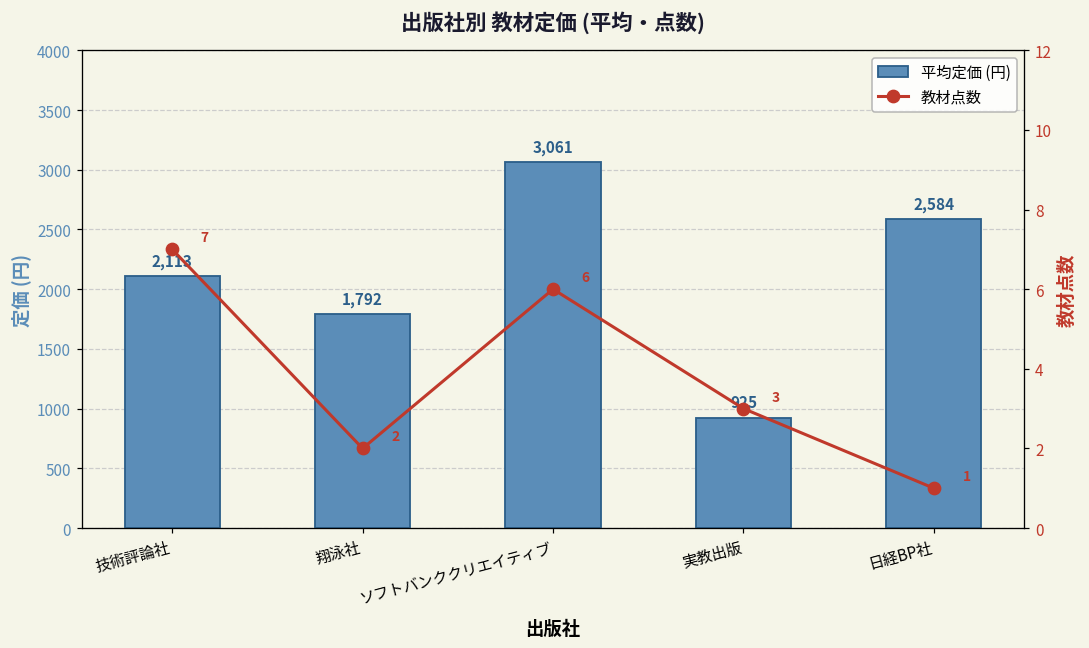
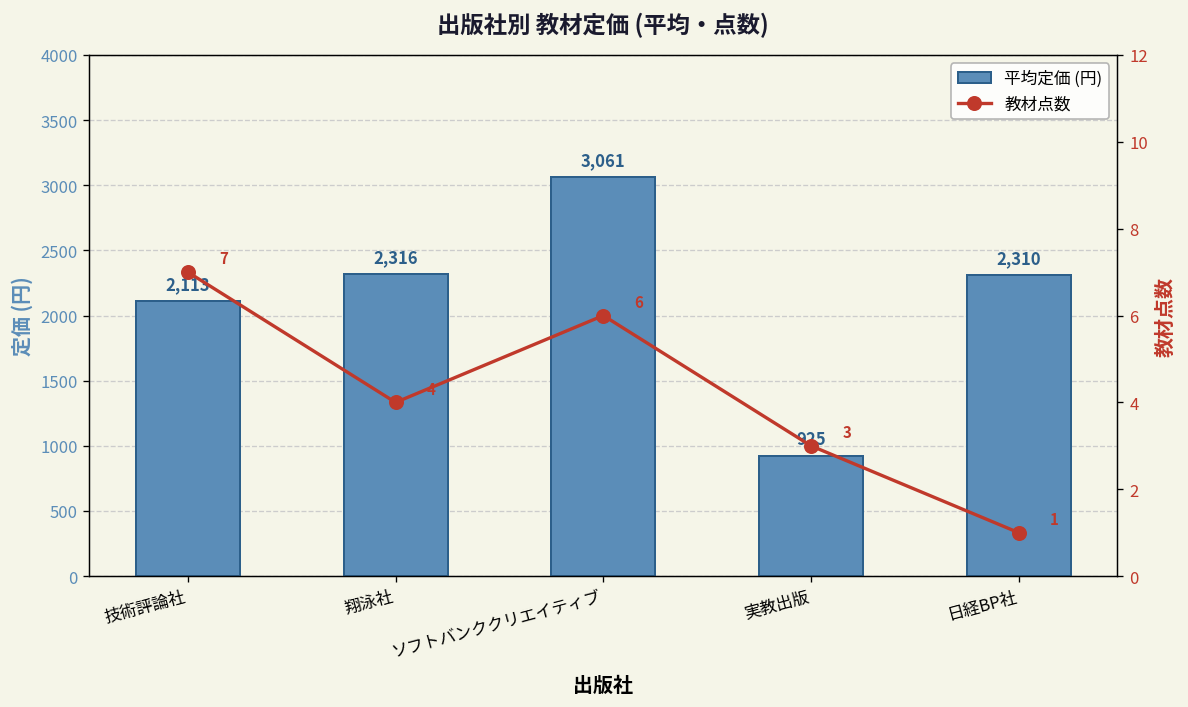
平均定価 (円), 翔泳社: 1,792 -> 2,316
平均定価 (円), 日経BP社: 2,584 -> 2,310
教材点数, 翔泳社: 2 -> 4
